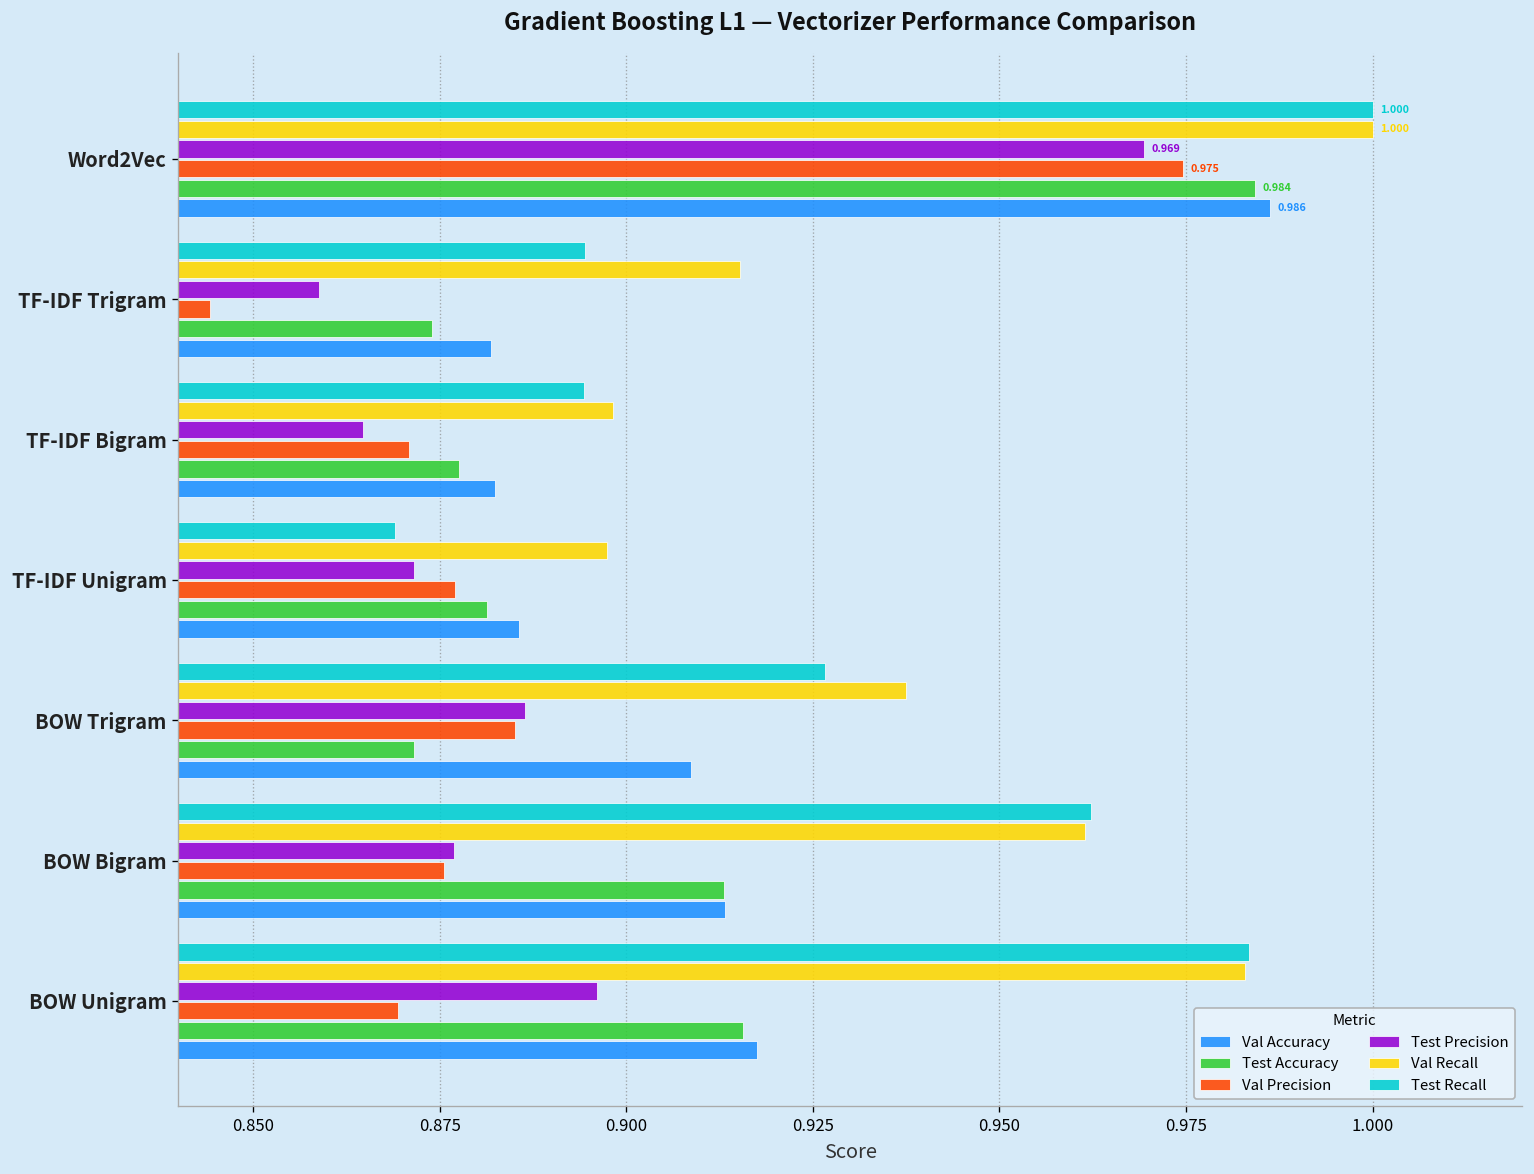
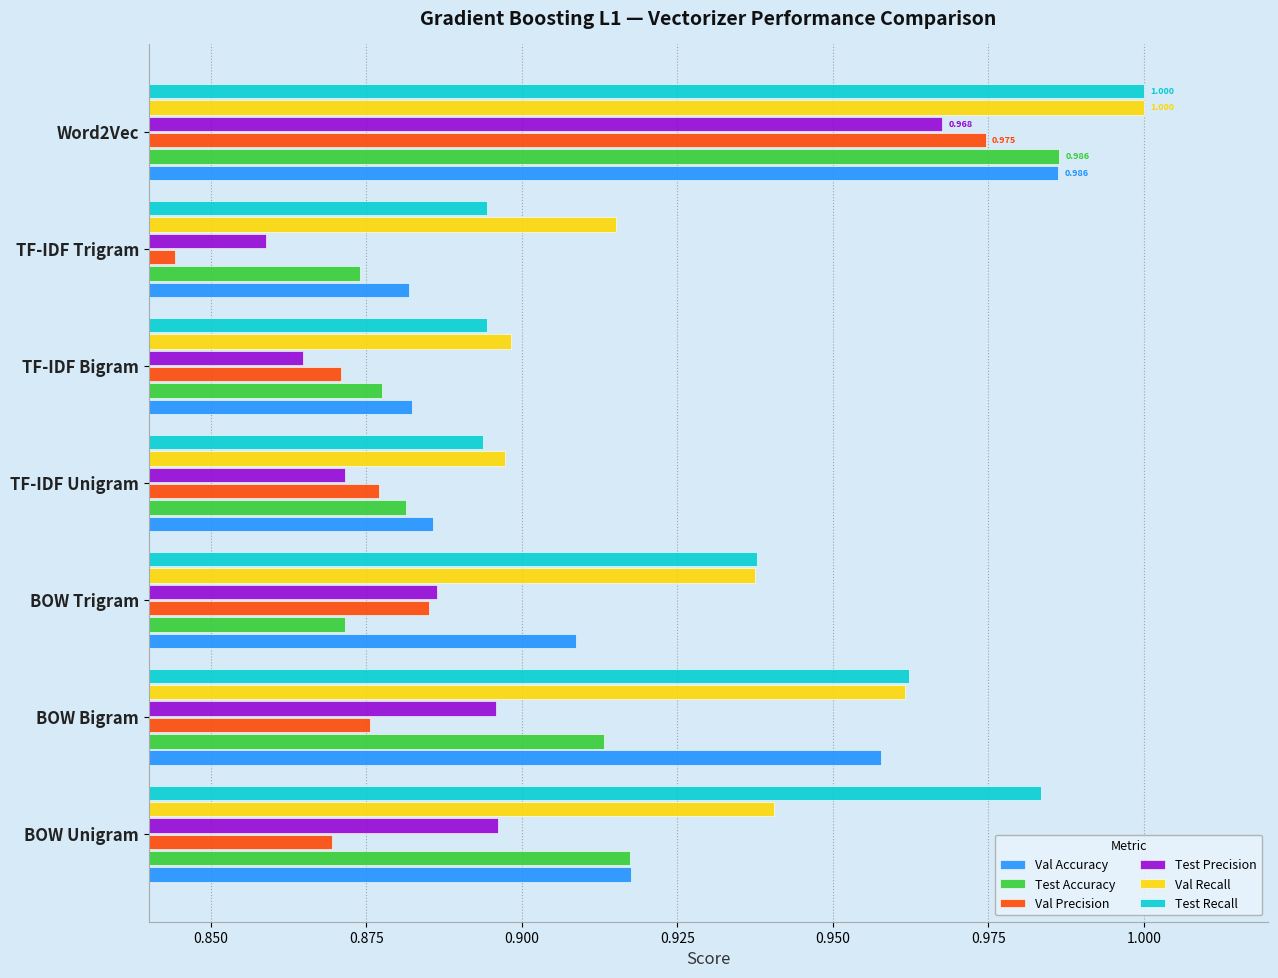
Test Precision, Word2Vec: 0.969 -> 0.968
Test Accuracy, Word2Vec: 0.984 -> 0.986
Test Recall, TF-IDF Unigram: 0.869 -> 0.894
Test Recall, BOW Trigram: 0.927 -> 0.938
Test Precision, BOW Bigram: 0.877 -> 0.896
Val Accuracy, BOW Bigram: 0.913 -> 0.958
Val Recall, BOW Unigram: 0.983 -> 0.940
Test Accuracy, BOW Unigram: 0.916 -> 0.917
